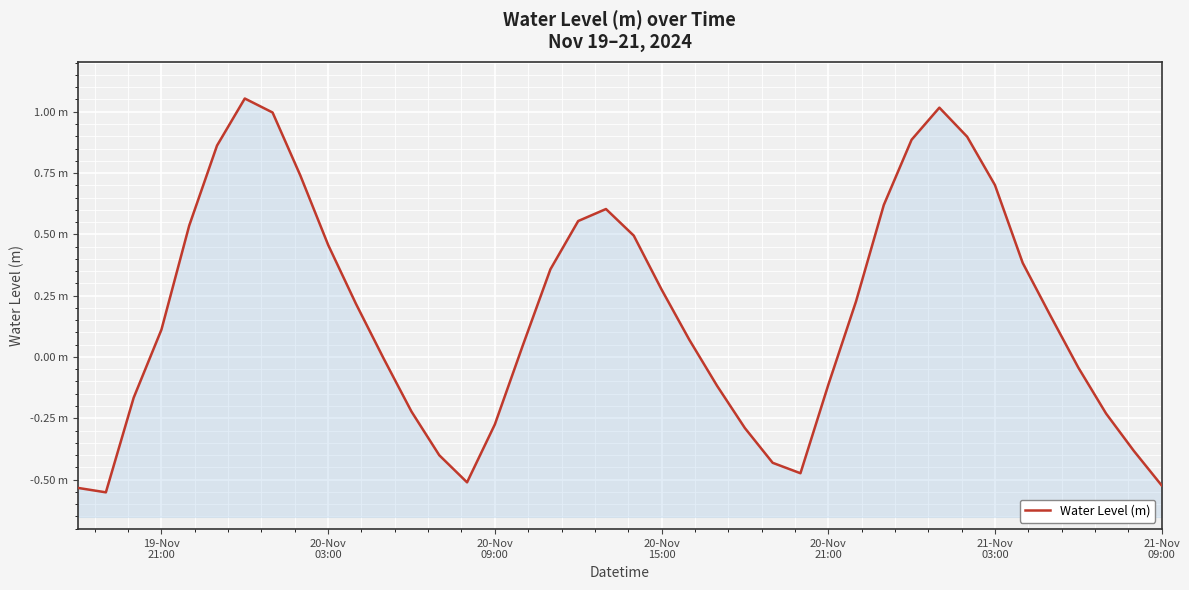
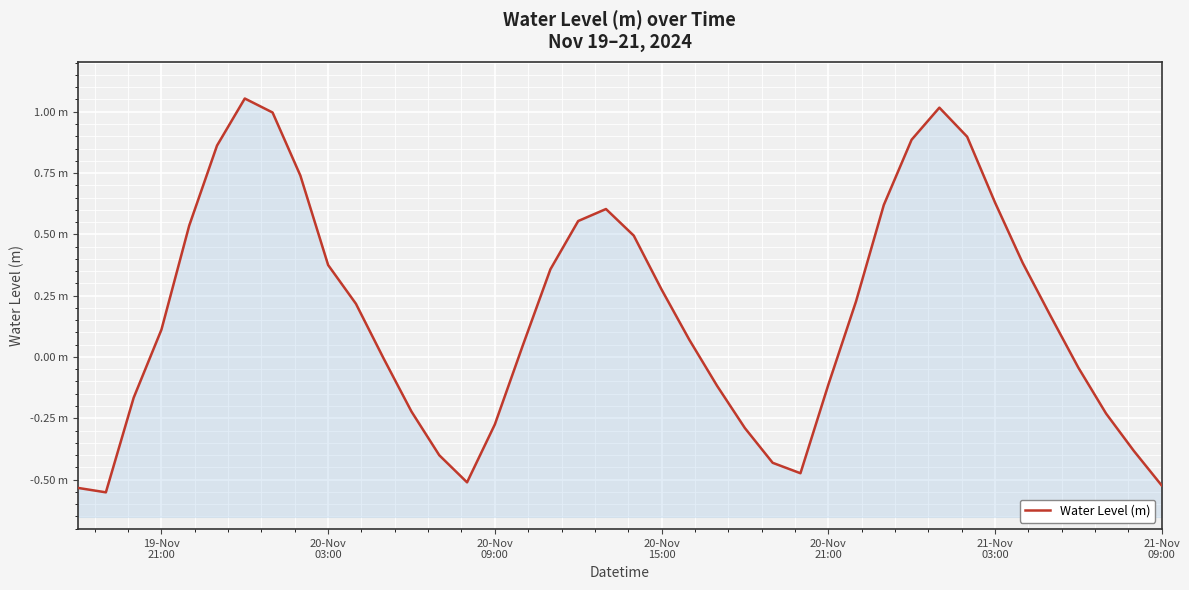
20-Nov 03:00: 0.46 m -> 0.37 m
21-Nov 03:00: 0.70 m -> 0.63 m
